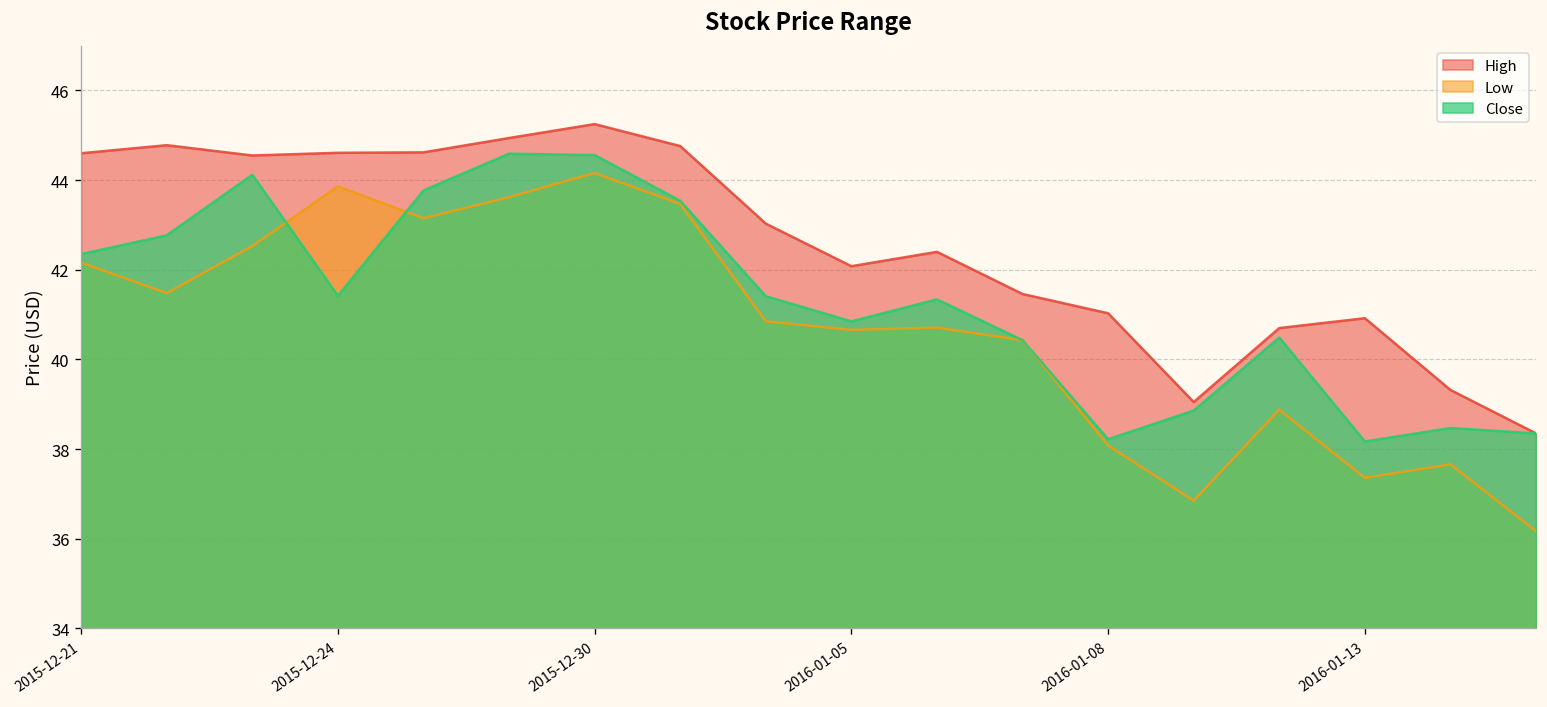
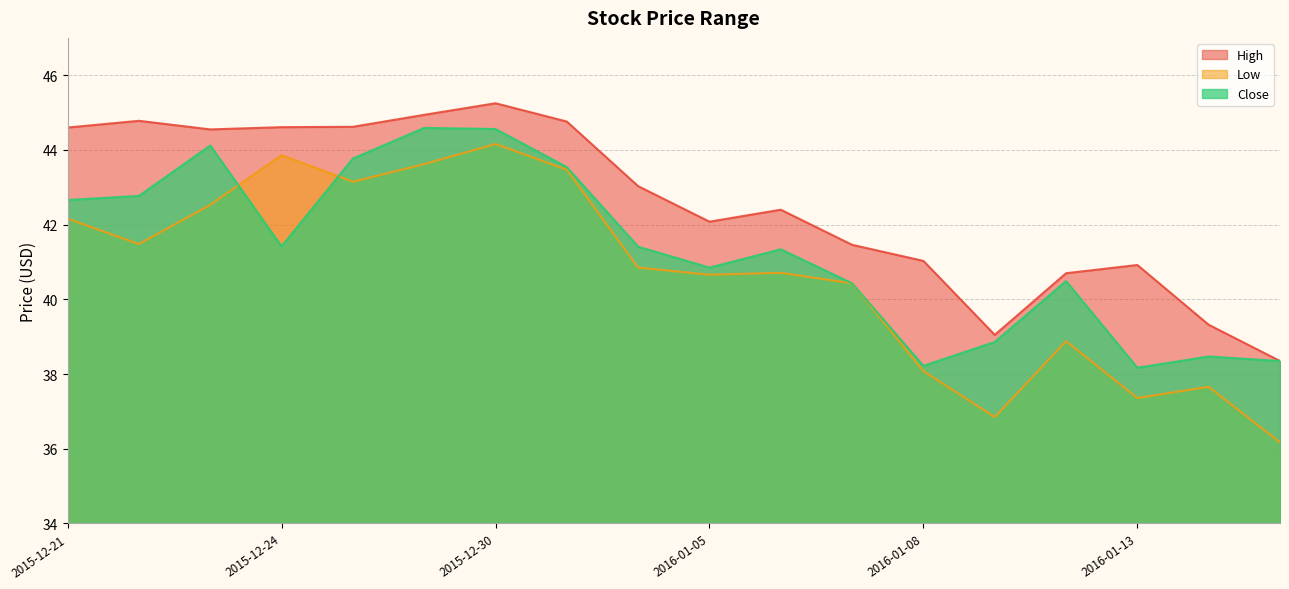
Close, 2015-12-21: 42.4 -> 42.7
